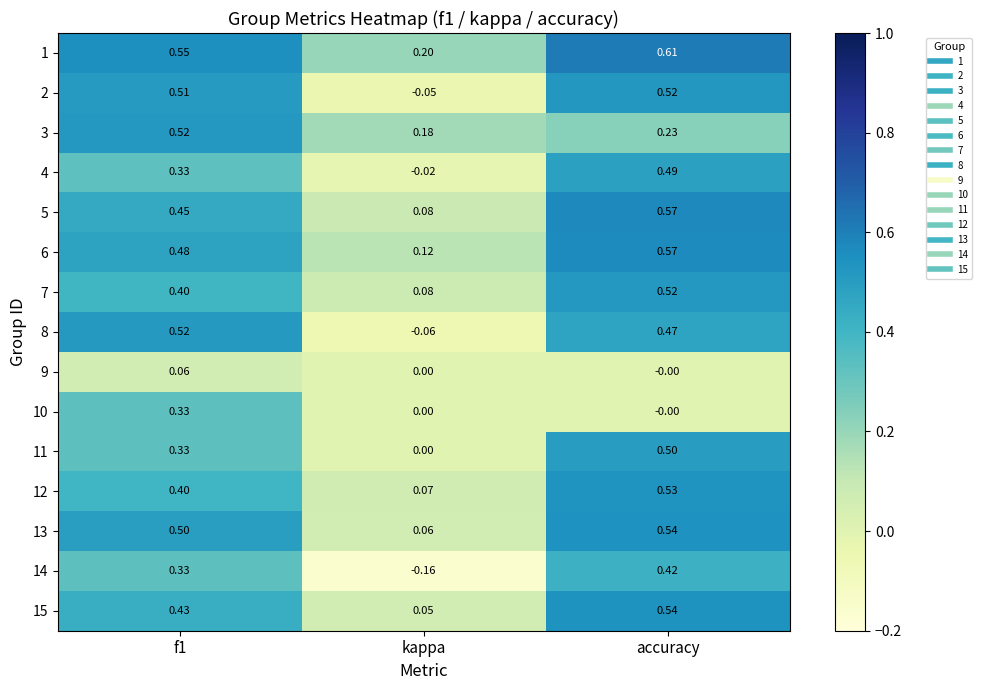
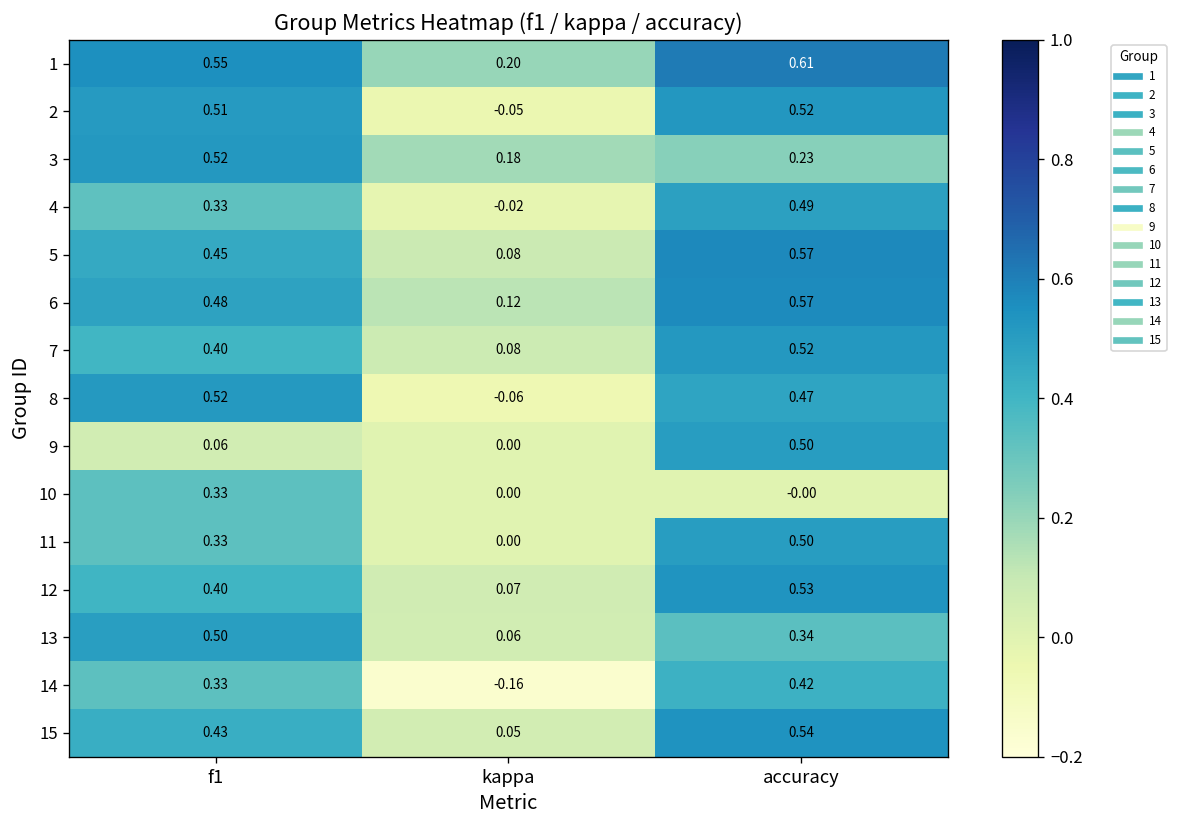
9, accuracy: -0.00 -> 0.50
13, accuracy: 0.54 -> 0.34
